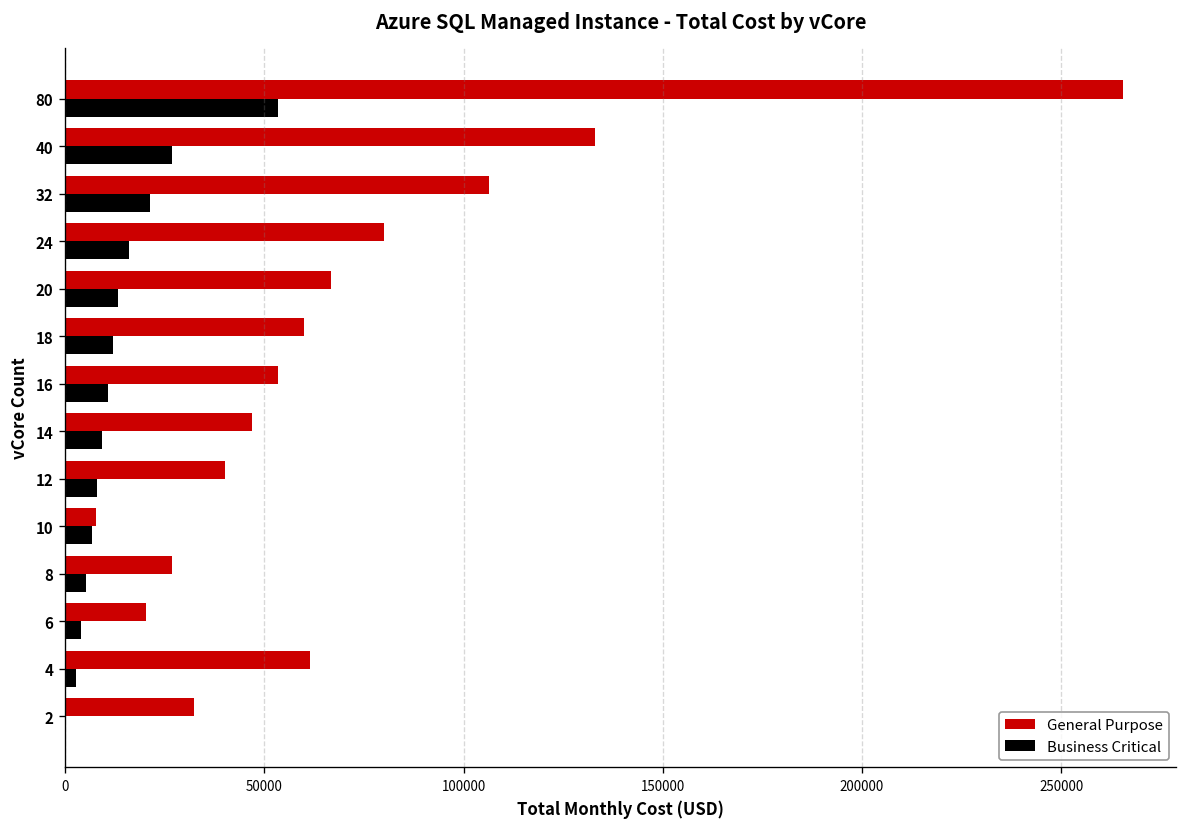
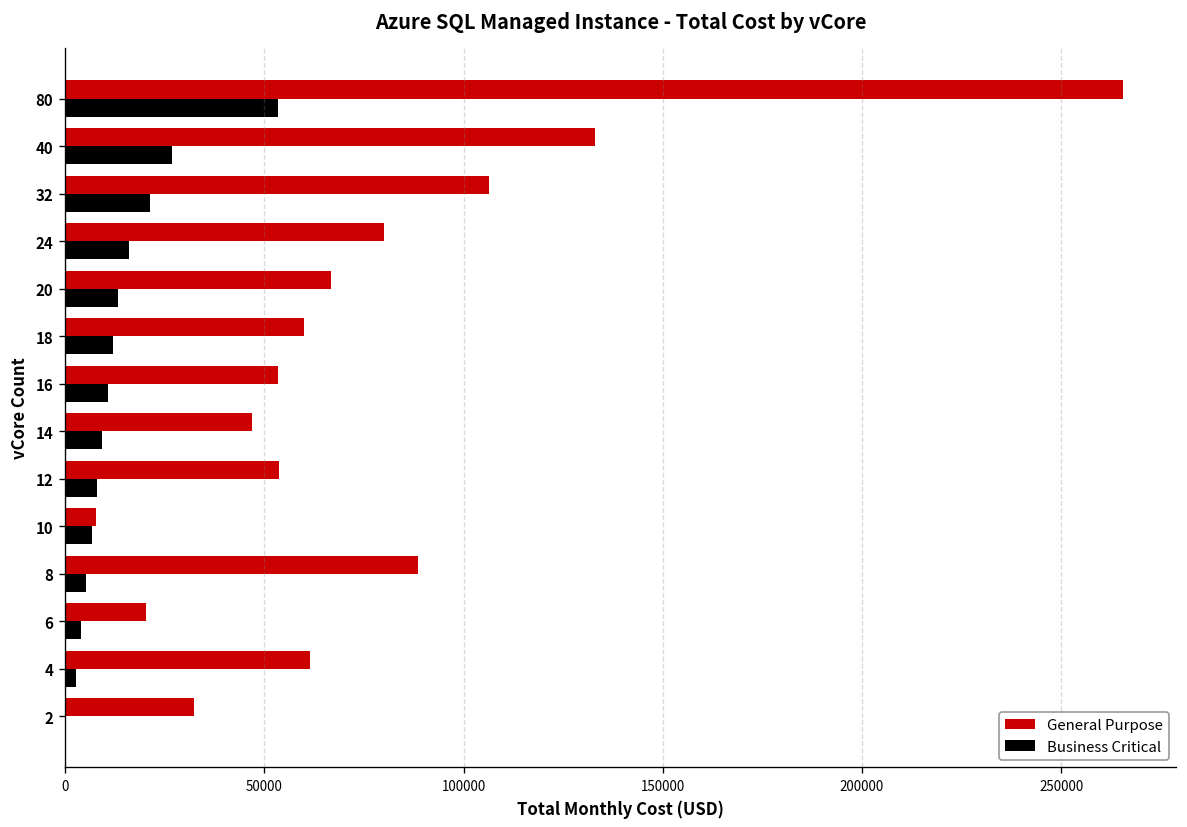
General Purpose, 12: 40000 -> 54000
General Purpose, 8: 27000 -> 89000
